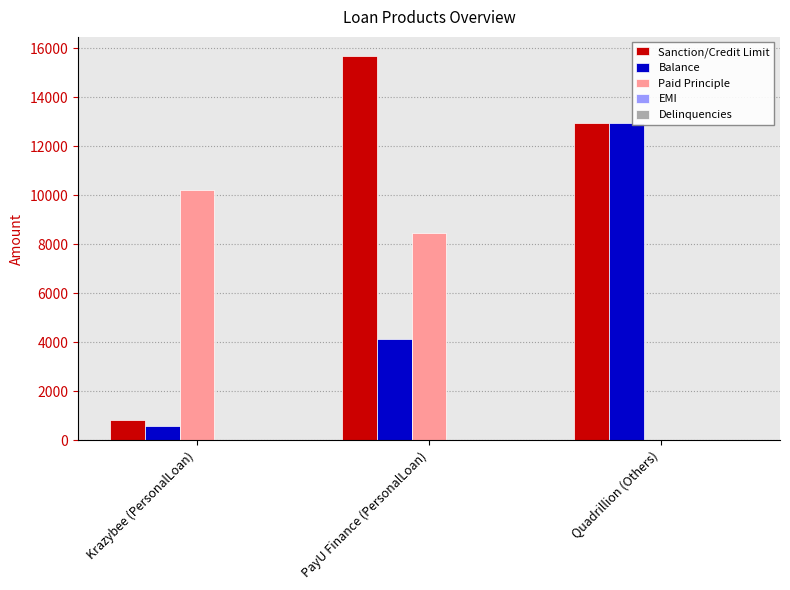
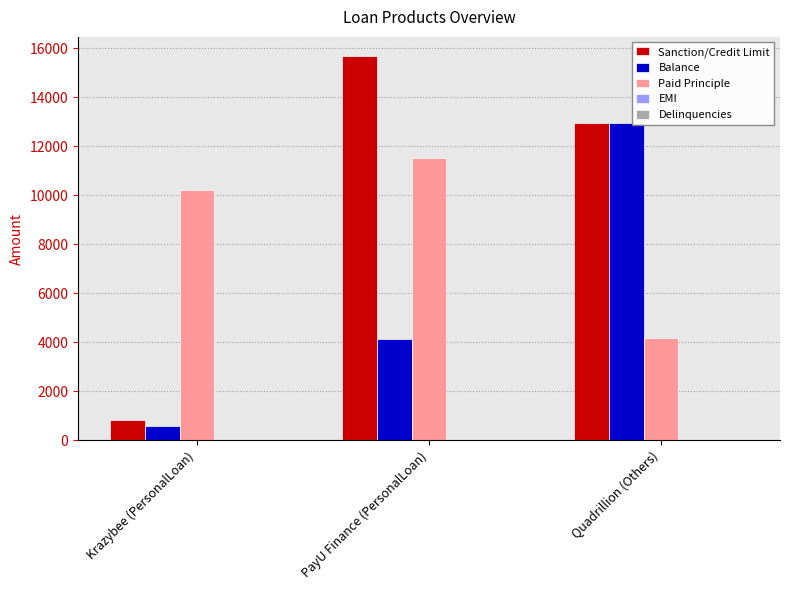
Paid Principle, PayU Finance (PersonalLoan): 8400 -> 11500
Paid Principle, Quadrillion (Others): 0 -> 4200
